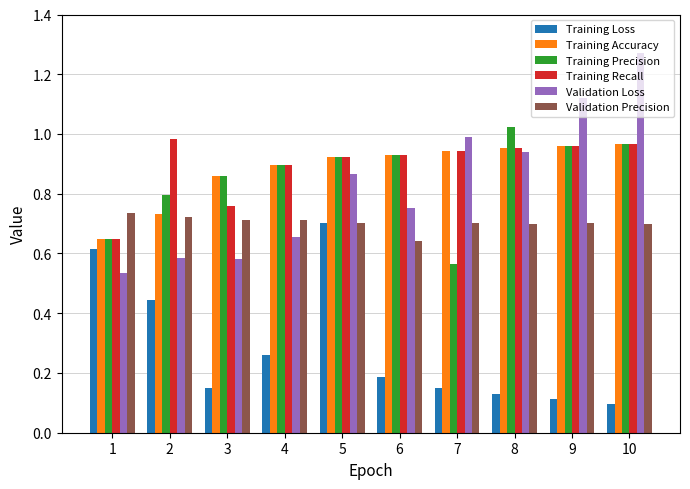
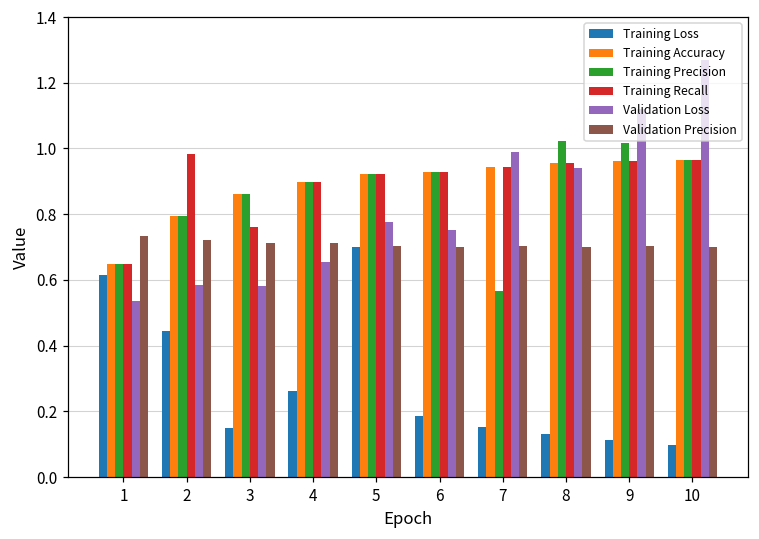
Training Accuracy, 2: 0.73 -> 0.80
Validation Loss, 5: 0.87 -> 0.78
Validation Precision, 6: 0.64 -> 0.70
Training Precision, 9: 0.96 -> 1.02
